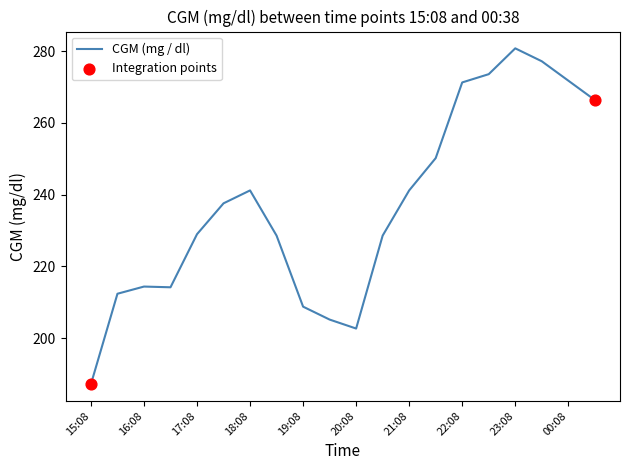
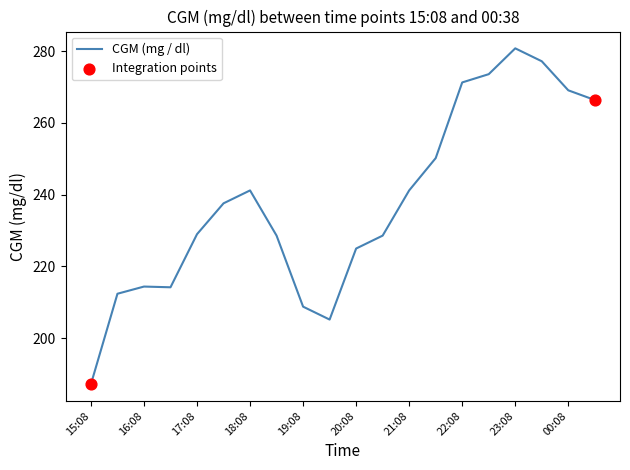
CGM (mg / dl), 20:08: 203 -> 225
CGM (mg / dl), 00:08: 272 -> 269
